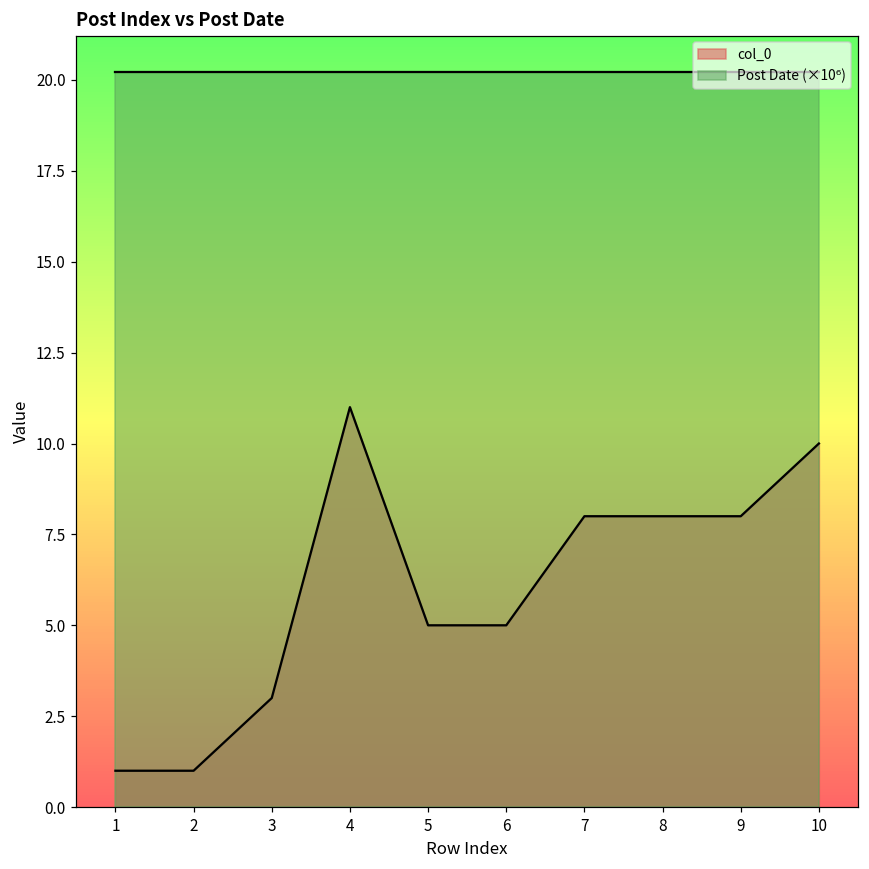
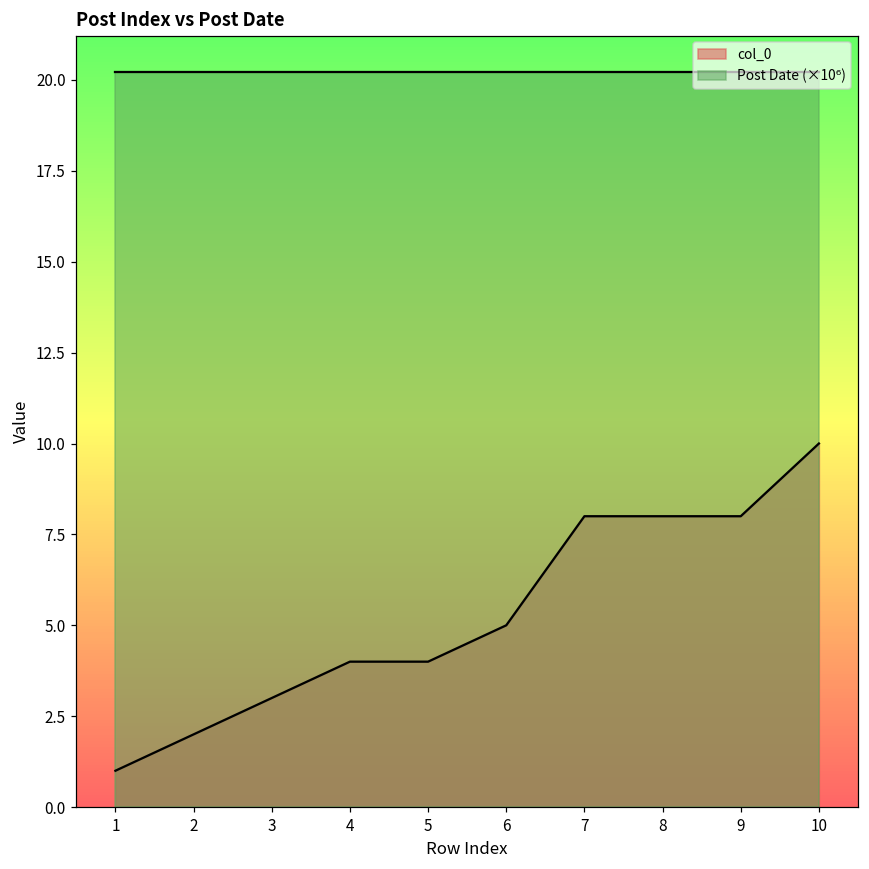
col_0, 2: 1 -> 2
col_0, 4: 11 -> 4
col_0, 5: 5 -> 4
